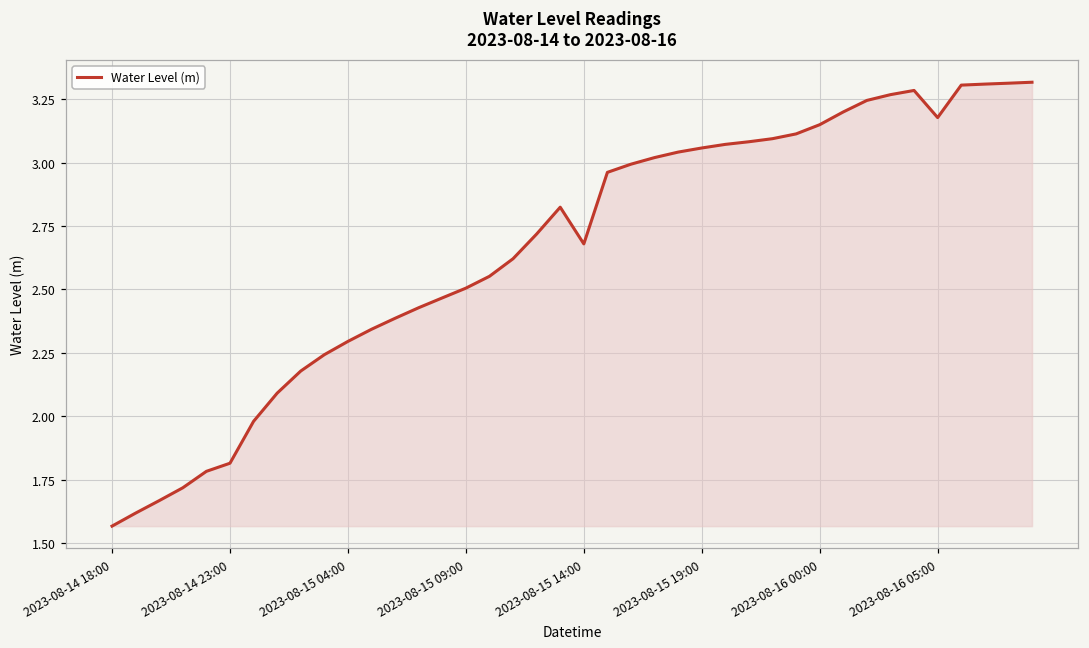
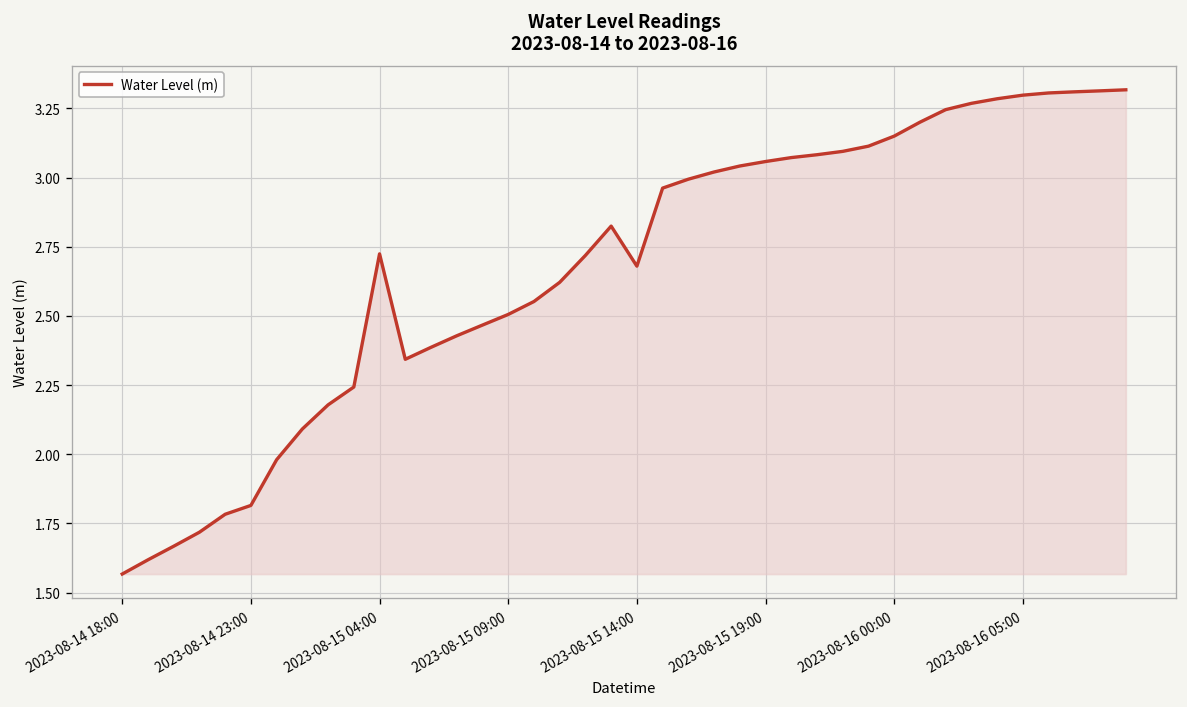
2023-08-15 04:00: 2.30 -> 2.72
2023-08-16 05:00: 3.18 -> 3.30
